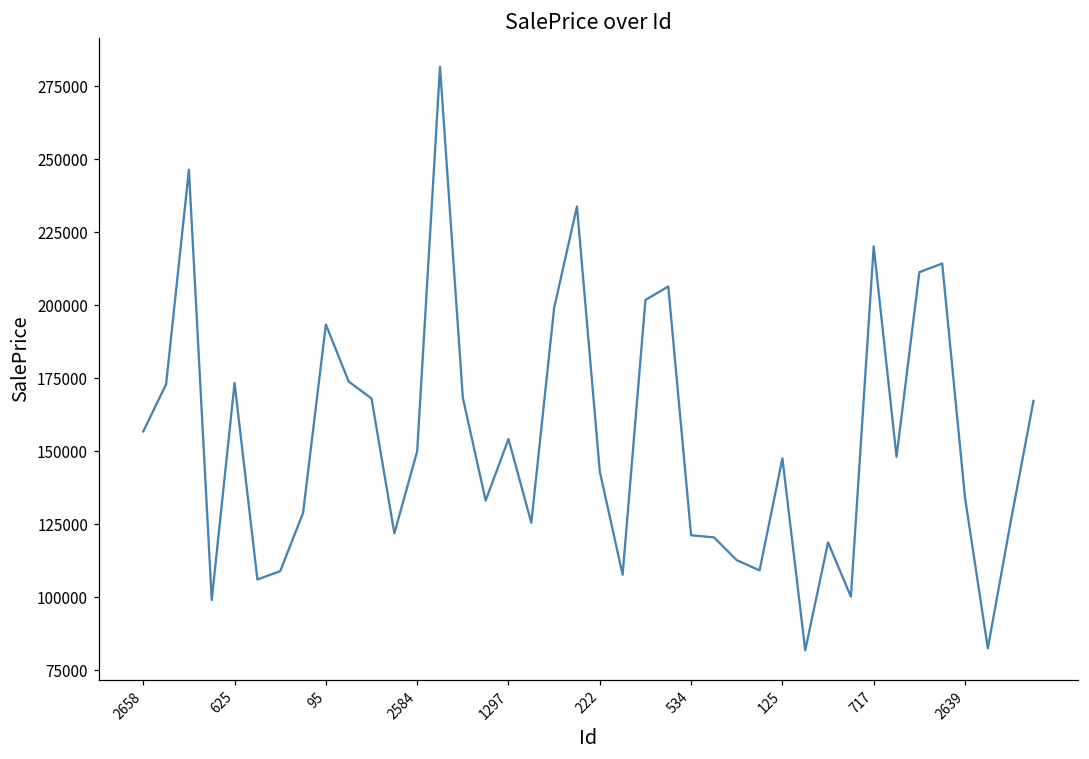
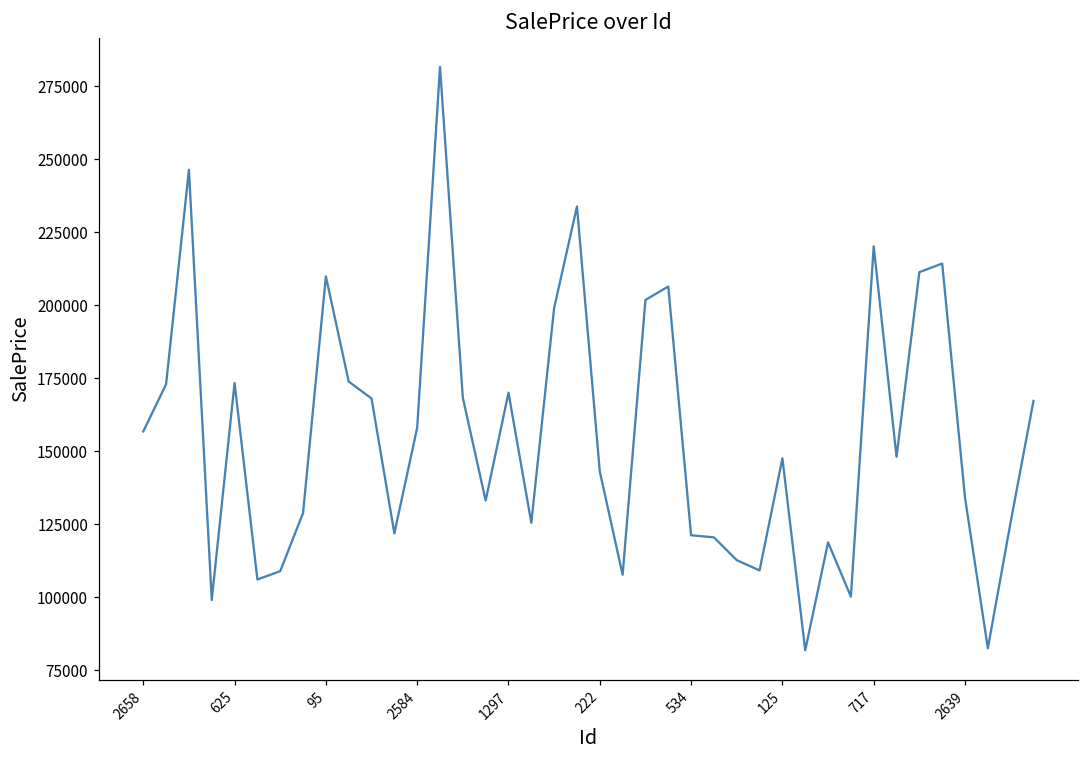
95: 193000 -> 210000
2584: 150000 -> 158000
1297: 154000 -> 170000
